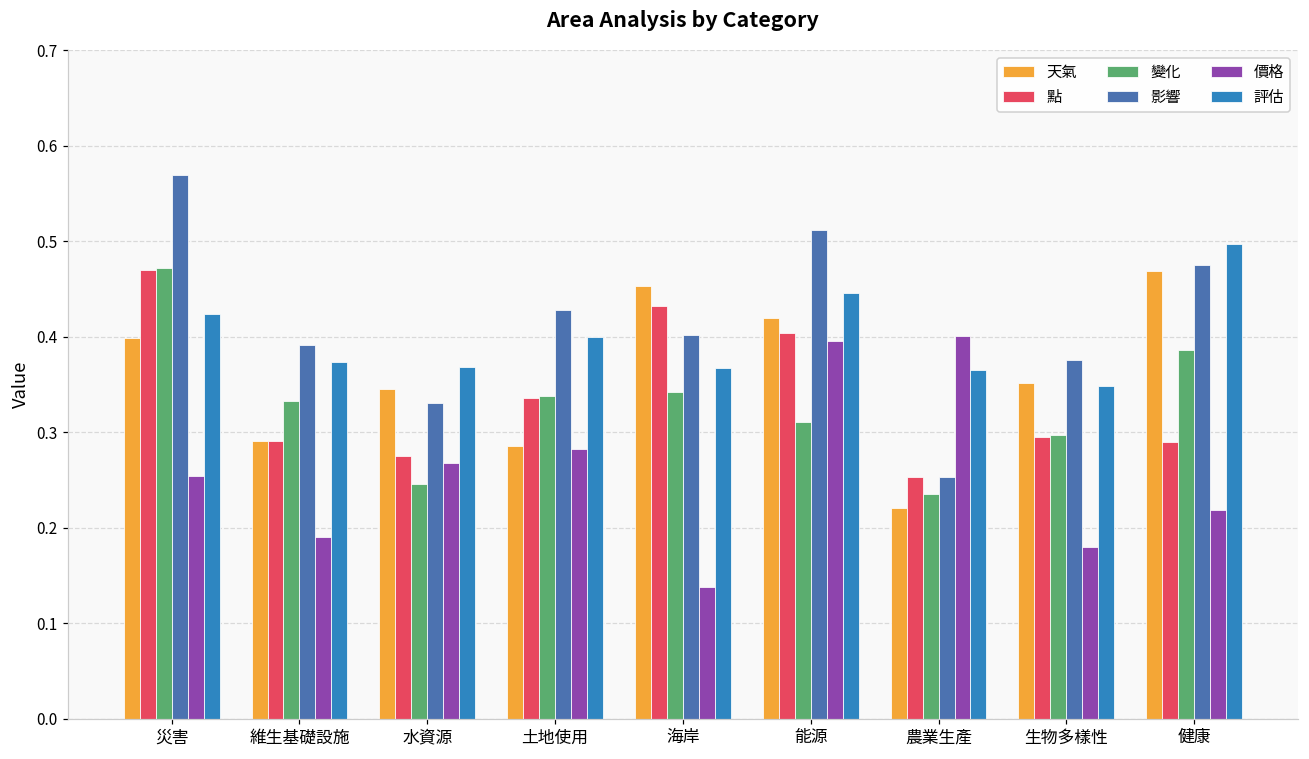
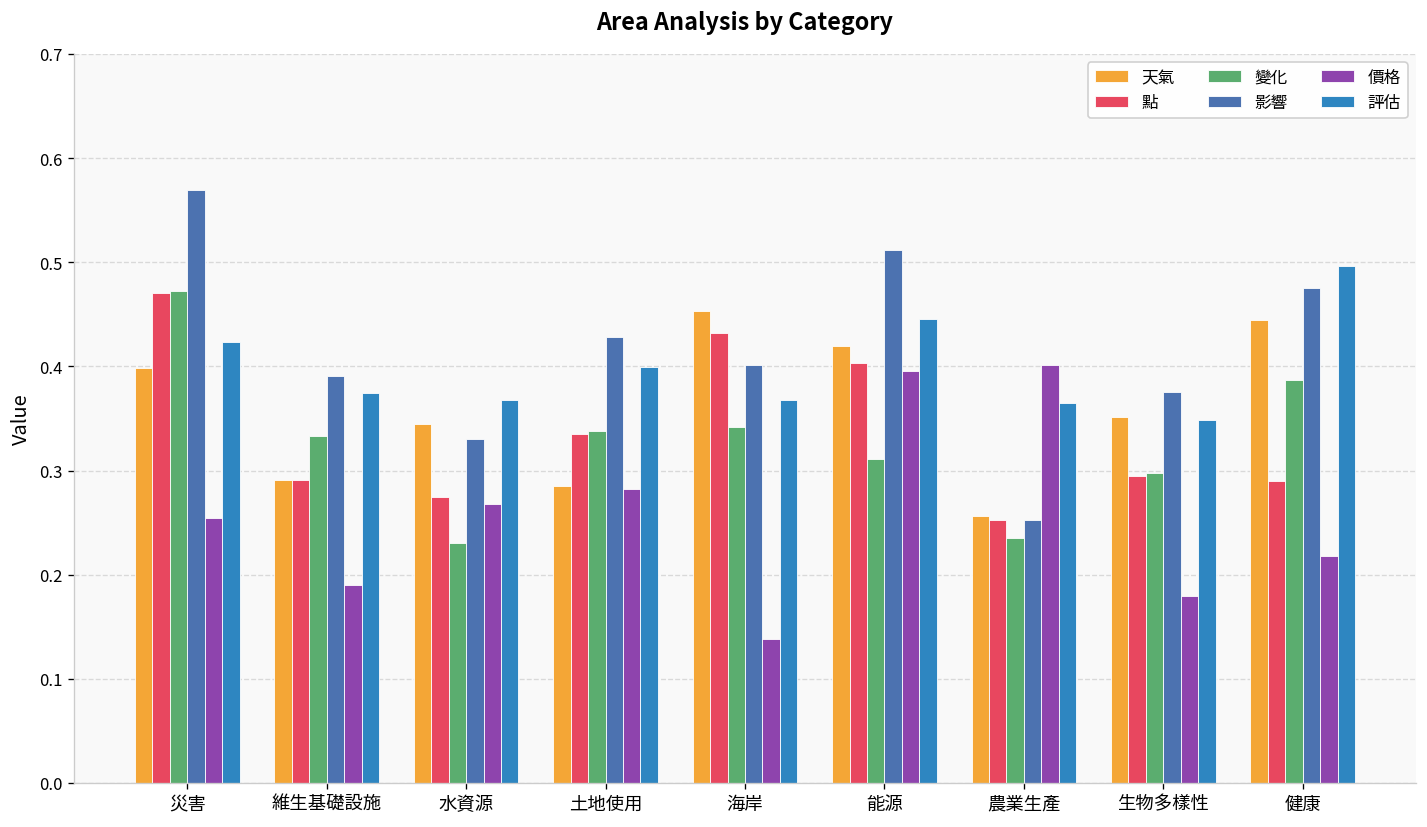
變化, 水資源: 0.25 -> 0.23
天氣, 農業生產: 0.22 -> 0.26
天氣, 健康: 0.47 -> 0.44
